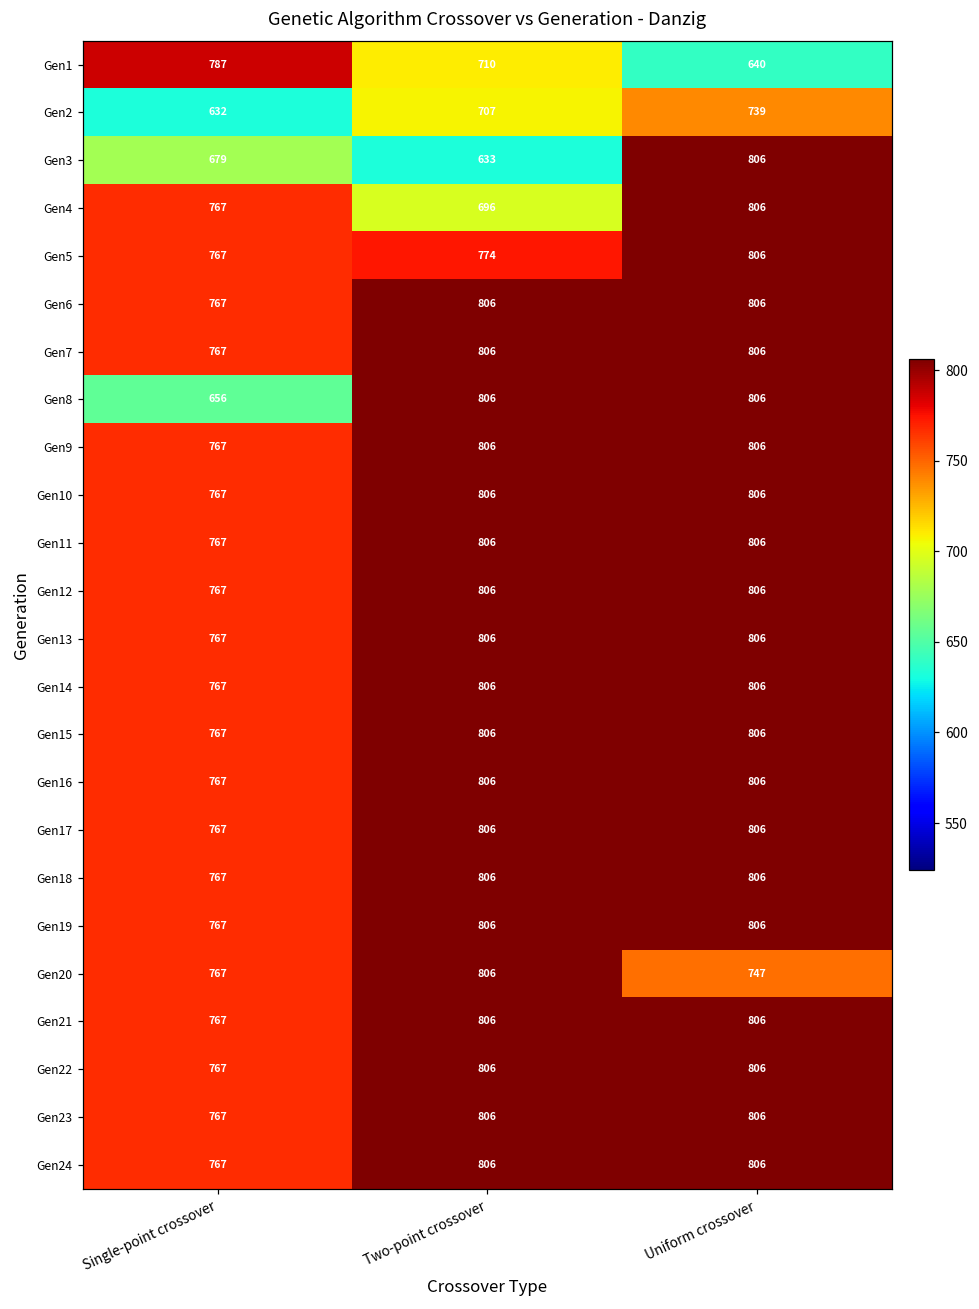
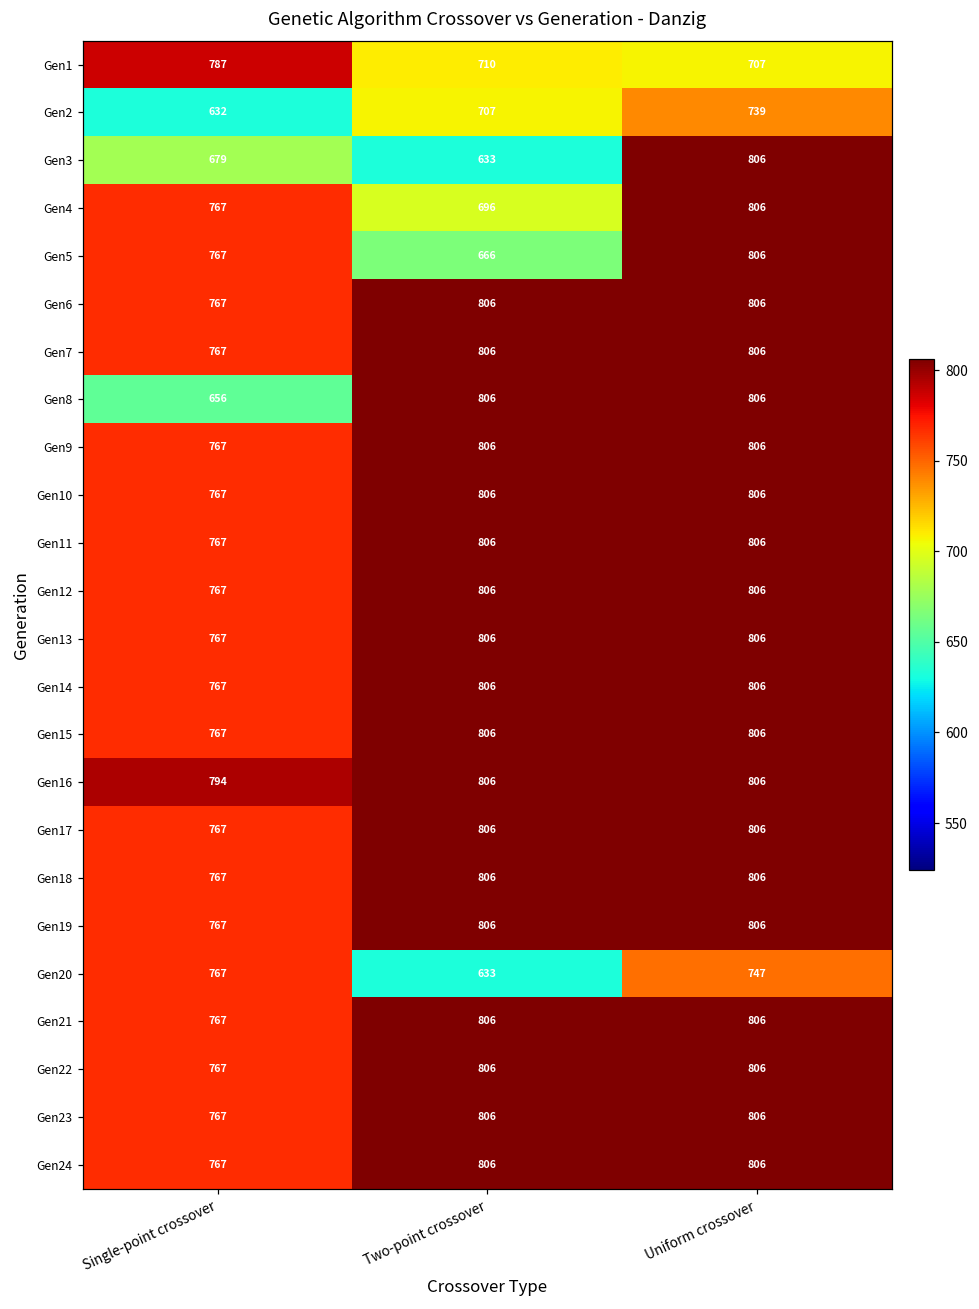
Gen1, Uniform crossover: 640 -> 707
Gen5, Two-point crossover: 774 -> 666
Gen16, Single-point crossover: 767 -> 794
Gen20, Two-point crossover: 806 -> 633
